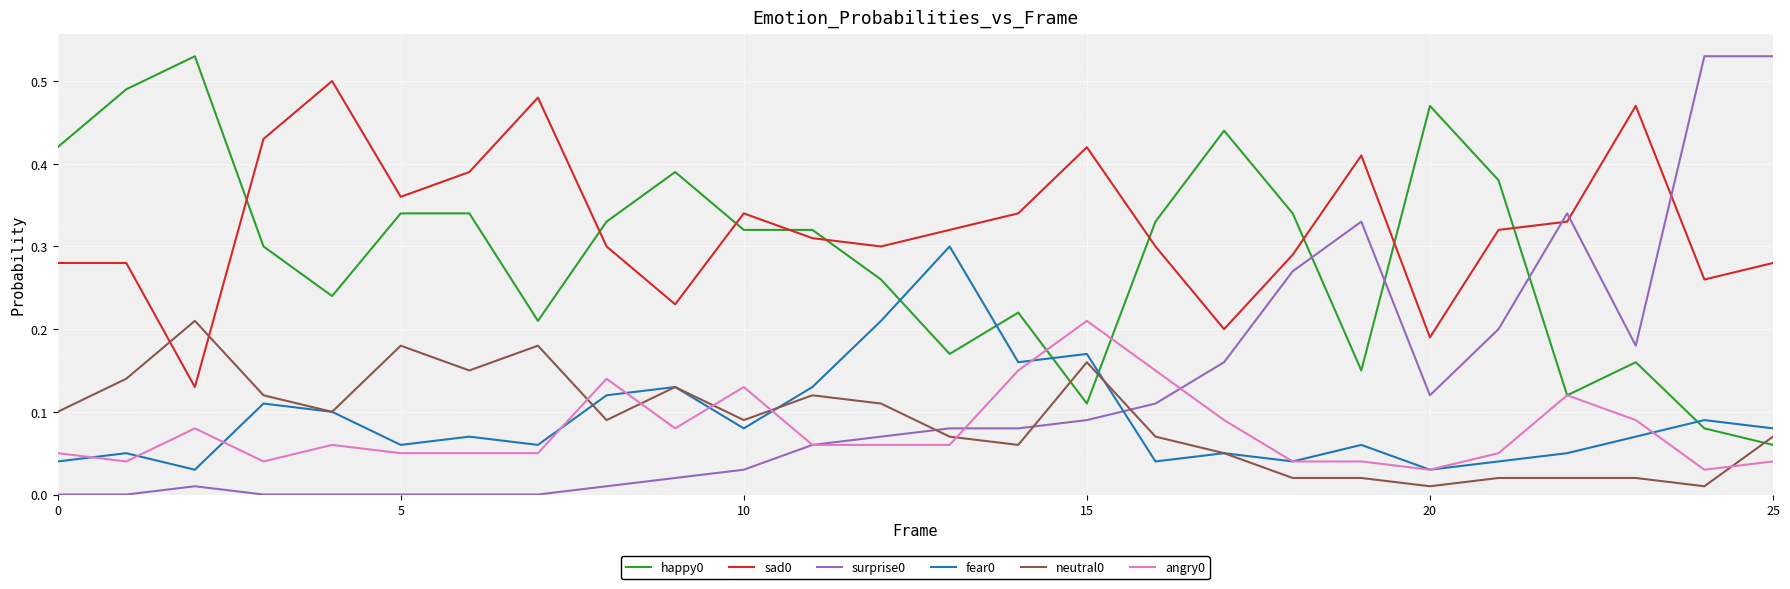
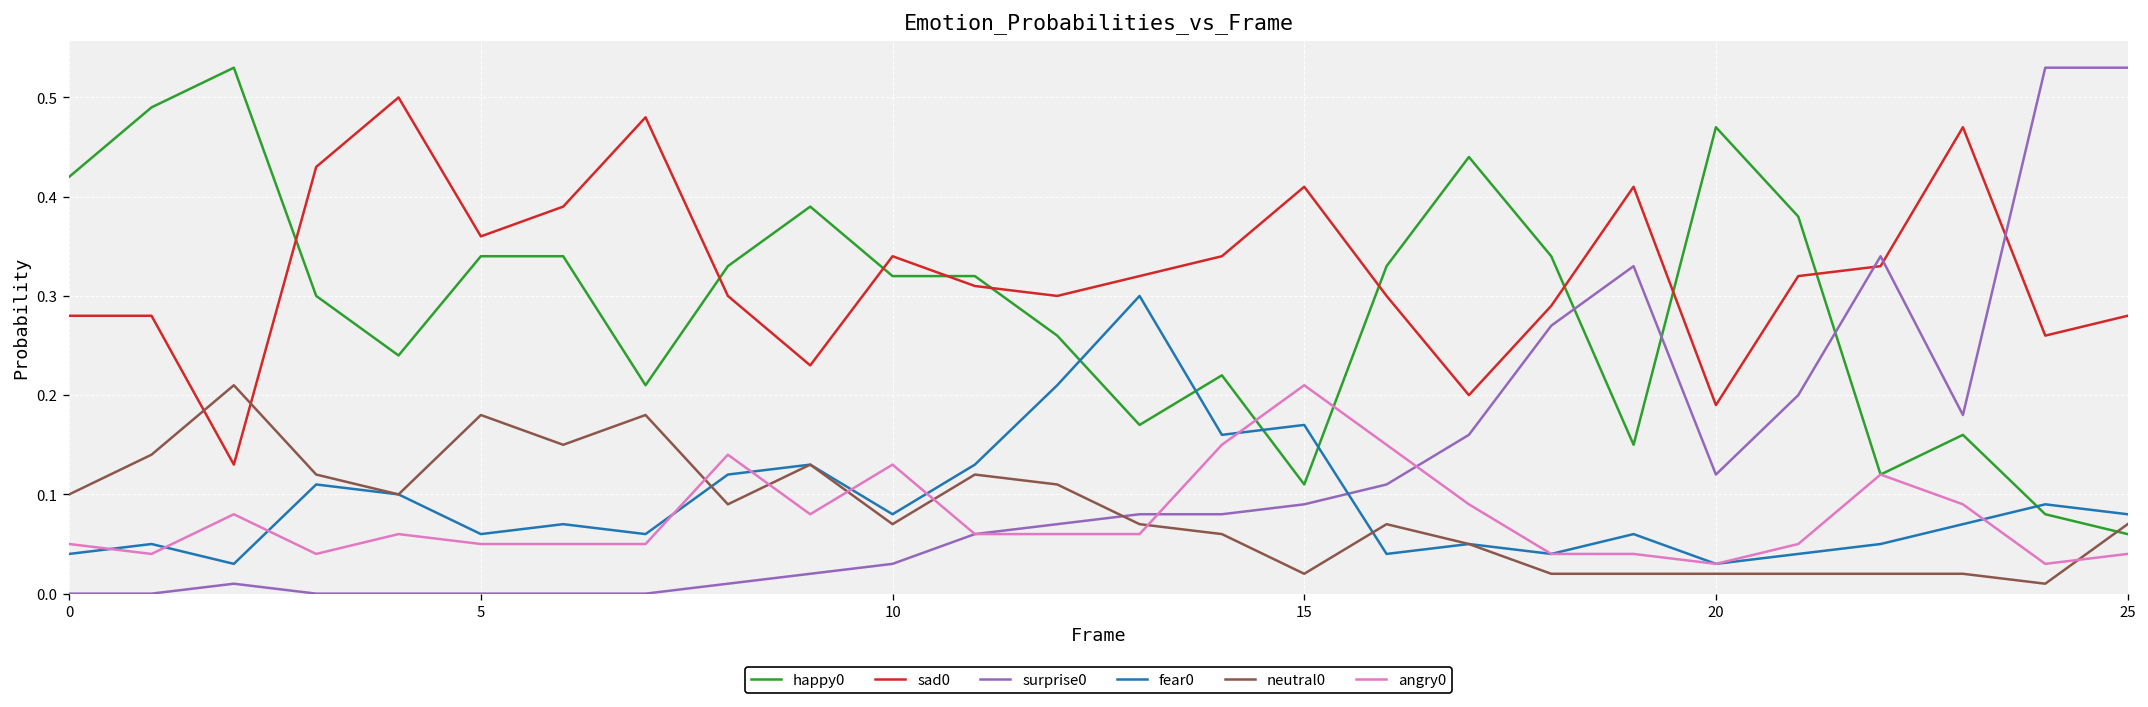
neutral0, 10: 0.09 -> 0.07
sad0, 15: 0.42 -> 0.41
neutral0, 15: 0.16 -> 0.02
neutral0, 20: 0.01 -> 0.02
